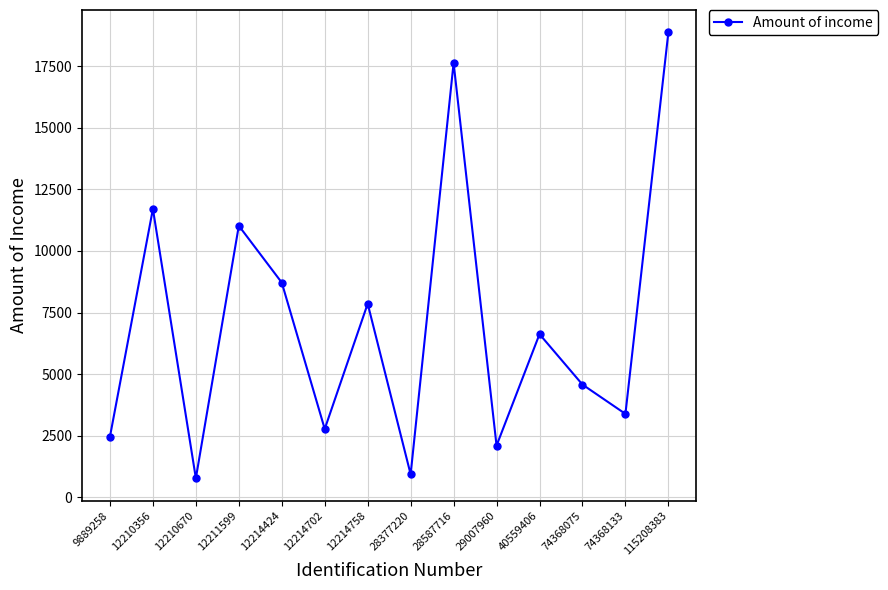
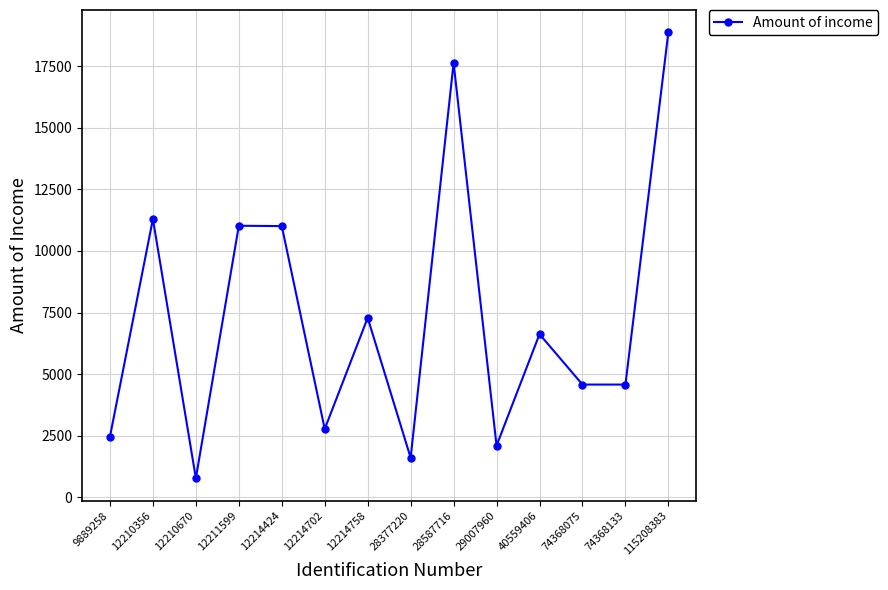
12210356: 11700 -> 11300
12214424: 8700 -> 11000
12214758: 7900 -> 7300
28377220: 900 -> 1600
74368133: 3400 -> 4600
